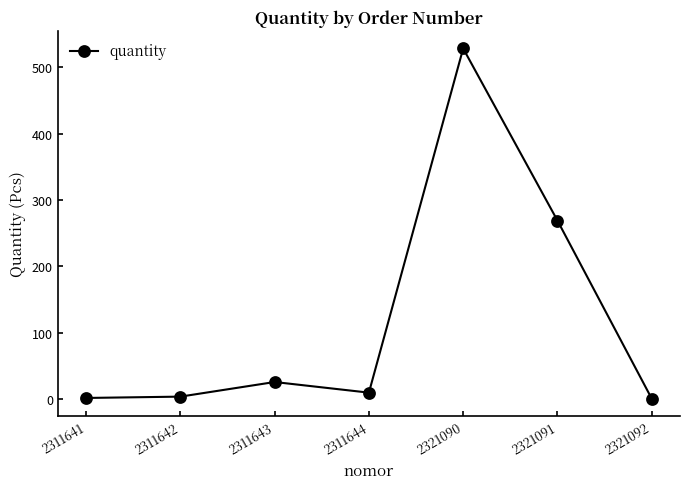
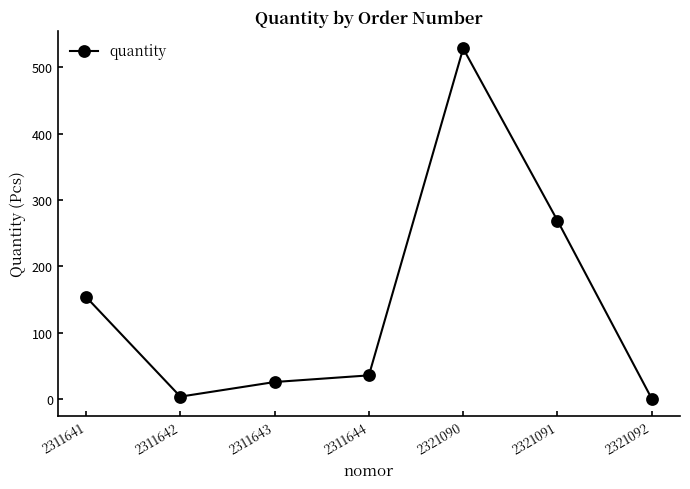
2311641: 0 -> 150
2311644: 10 -> 40
